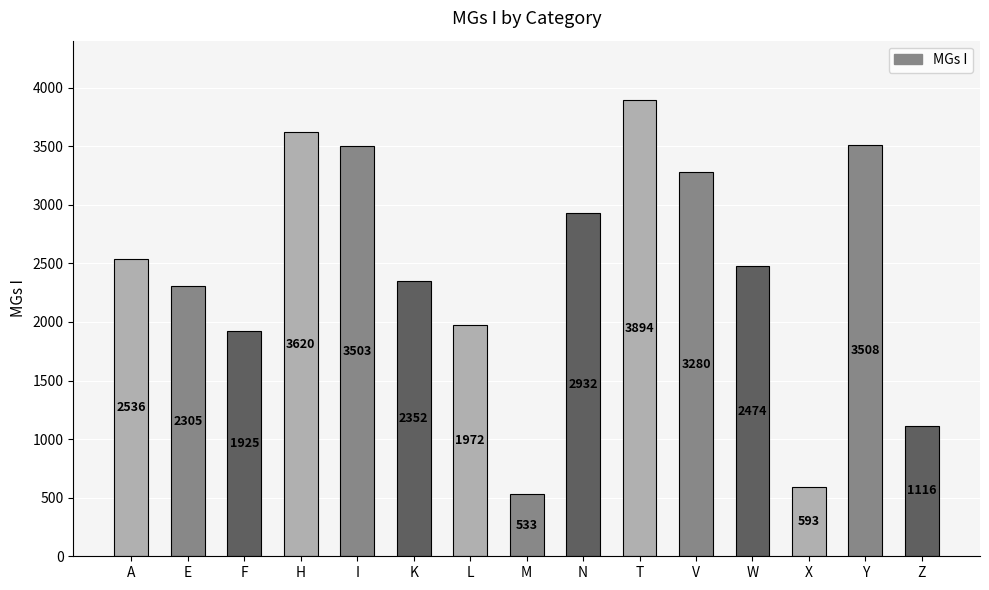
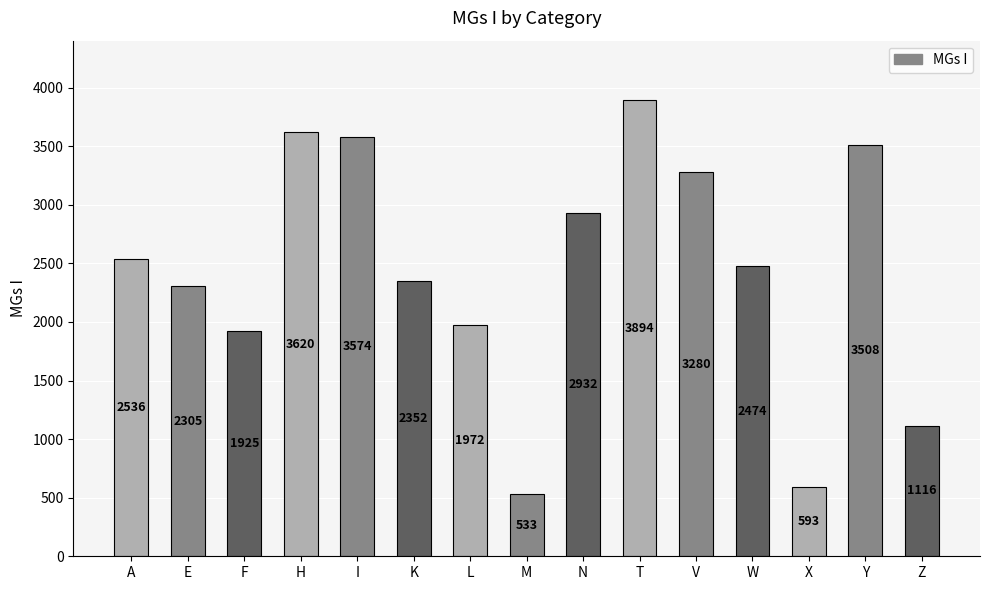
I: 3503 -> 3574
